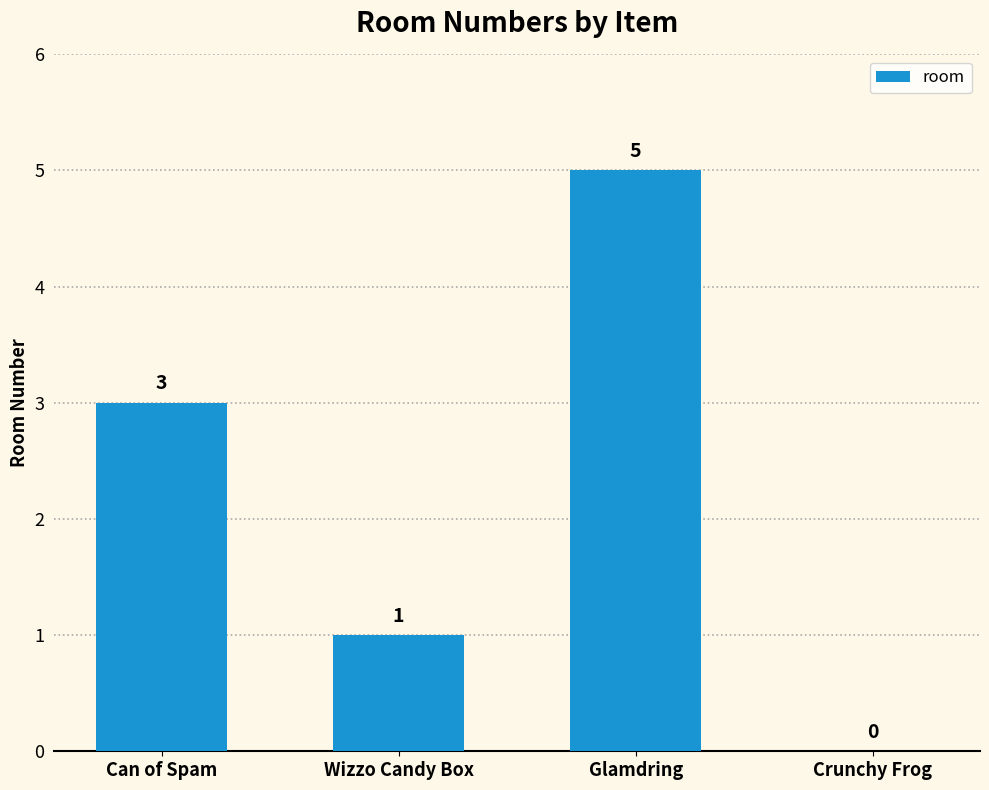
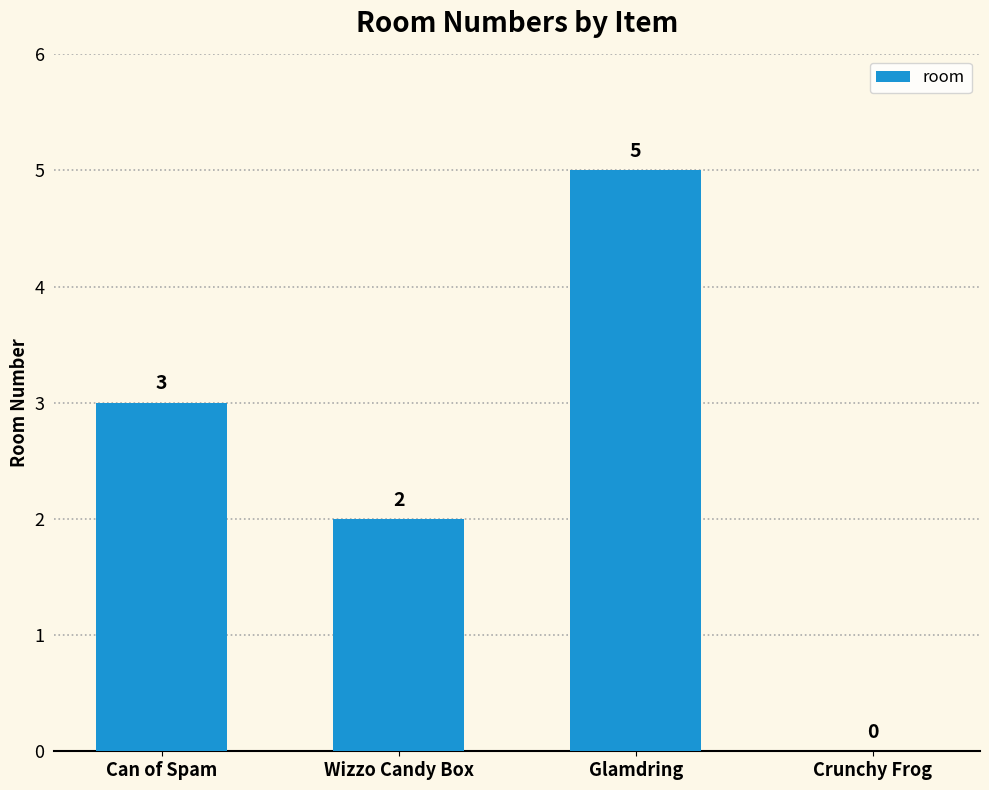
Wizzo Candy Box: 1 -> 2
